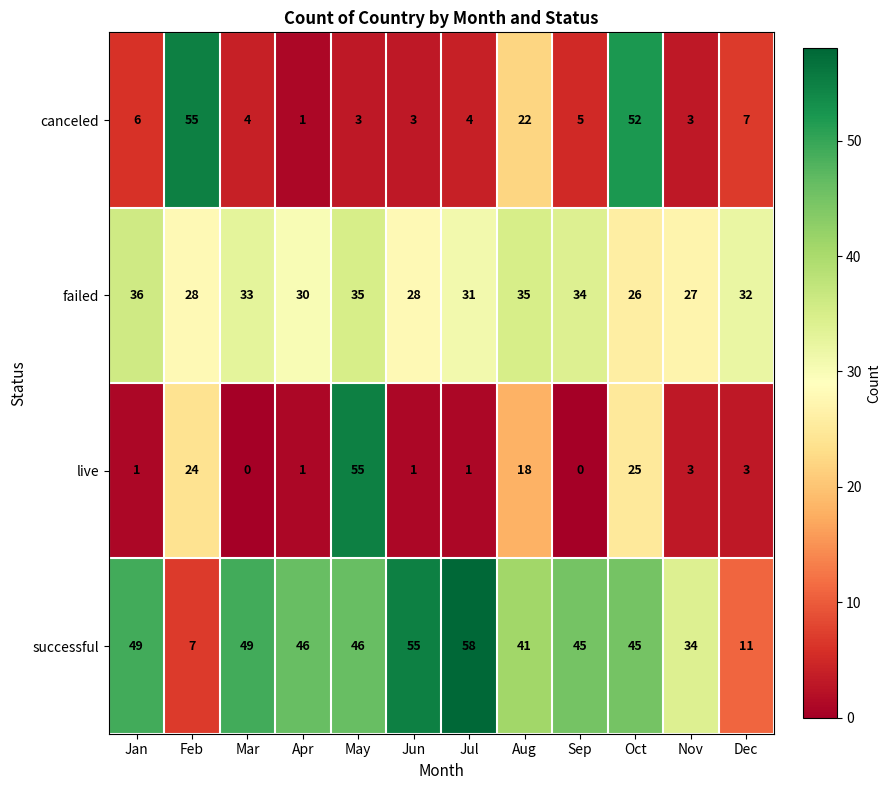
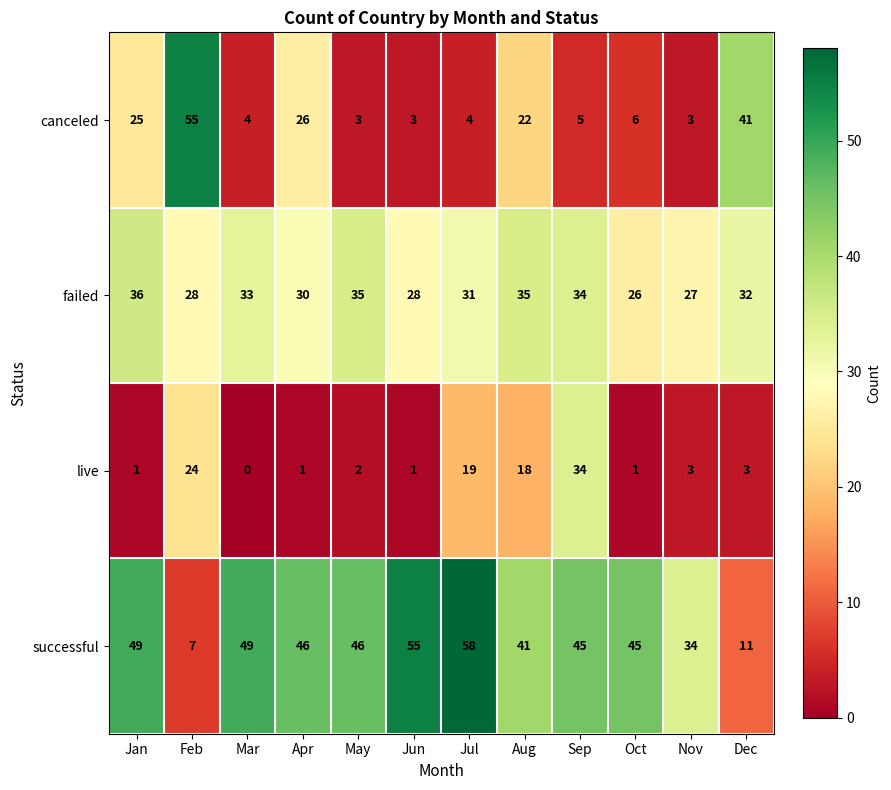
canceled, Jan: 6 -> 25
canceled, Apr: 1 -> 26
canceled, Oct: 52 -> 6
canceled, Dec: 7 -> 41
live, May: 55 -> 2
live, Jul: 1 -> 19
live, Sep: 0 -> 34
live, Oct: 25 -> 1
